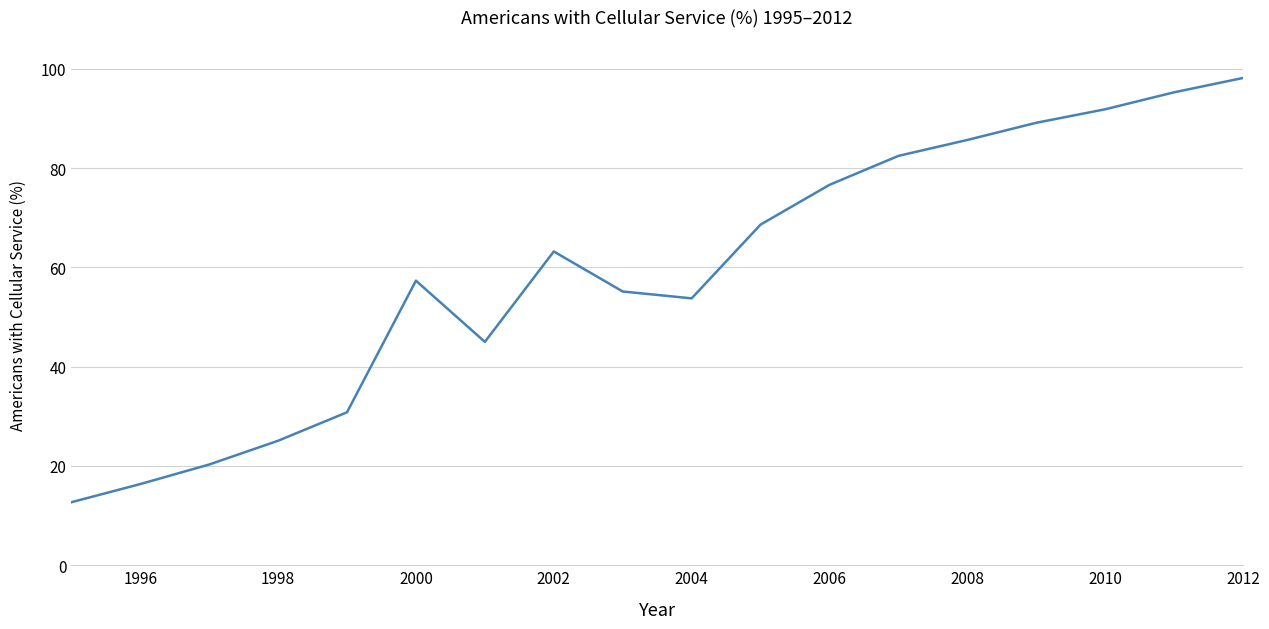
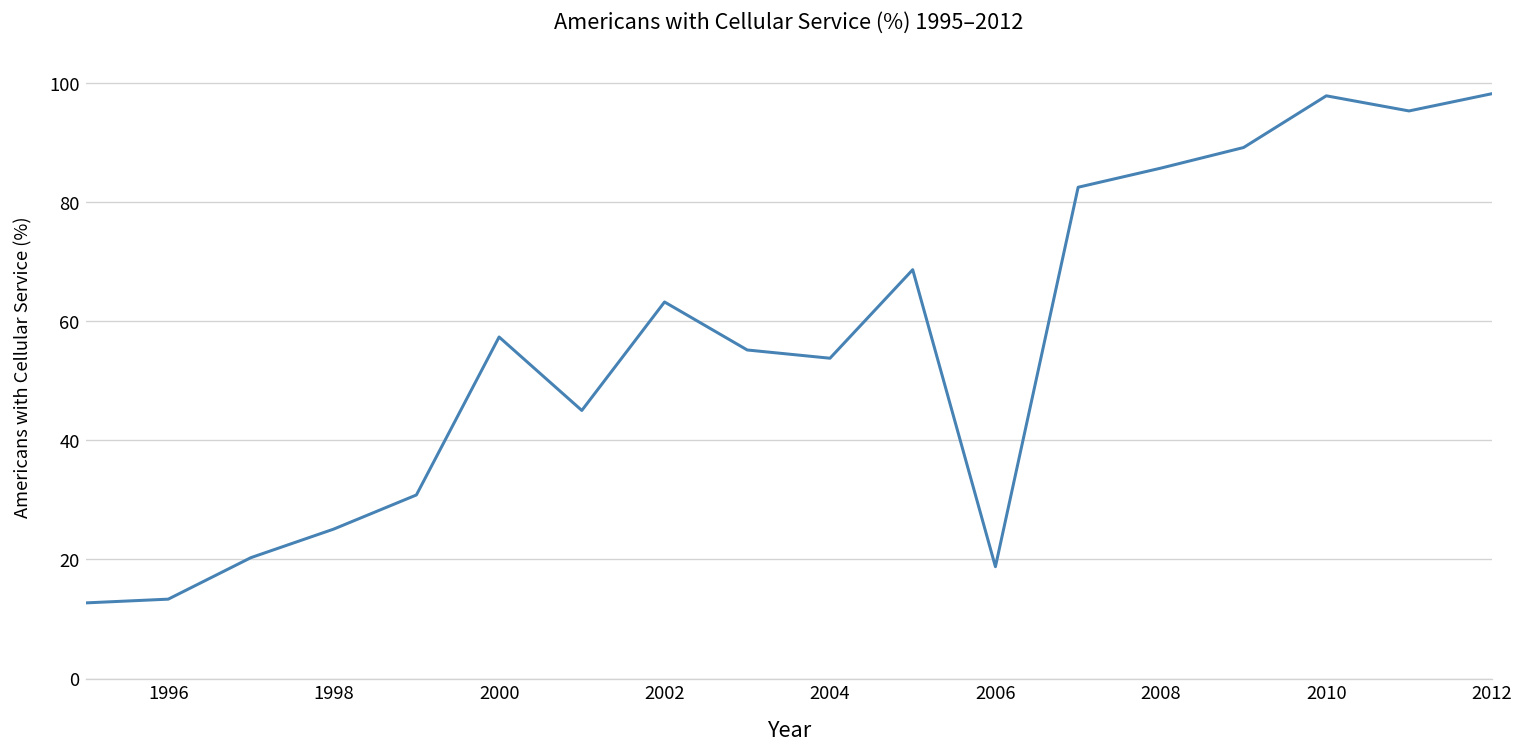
1996: 16 -> 13
2006: 77 -> 19
2010: 92 -> 98
